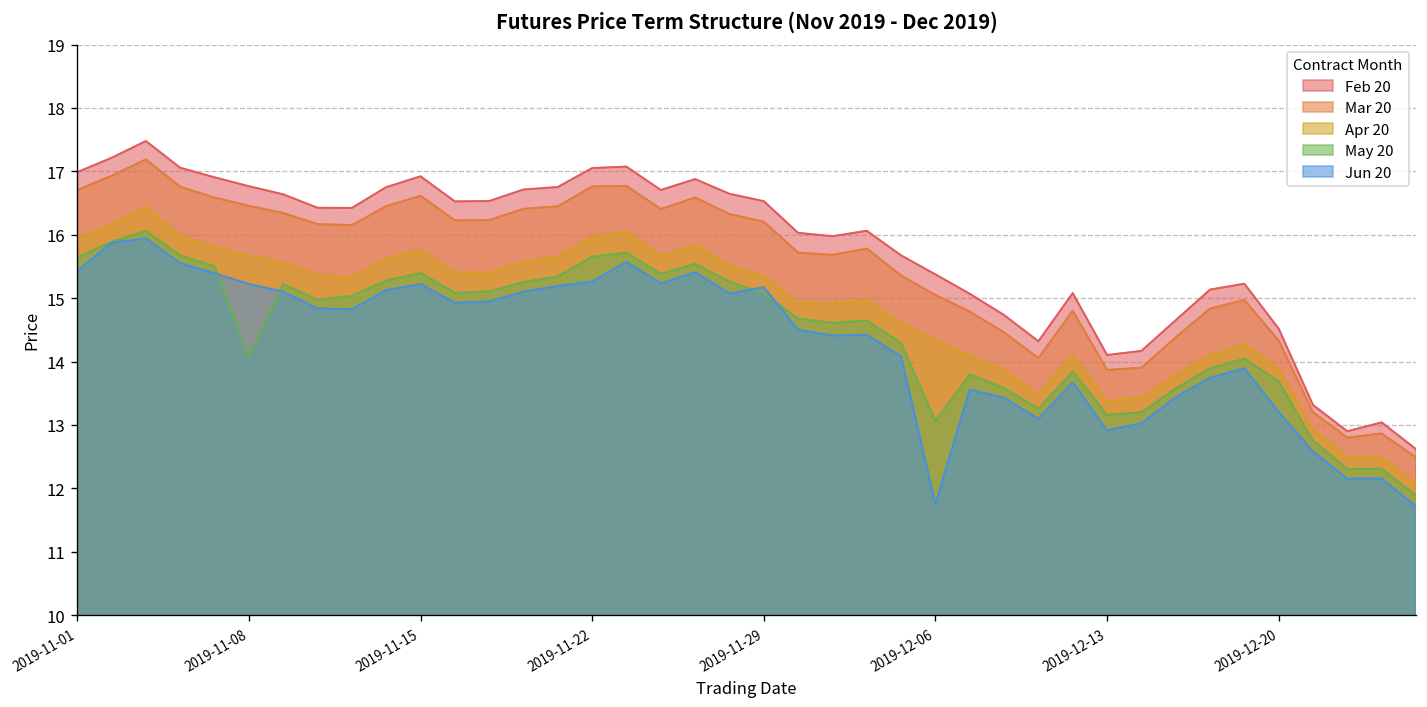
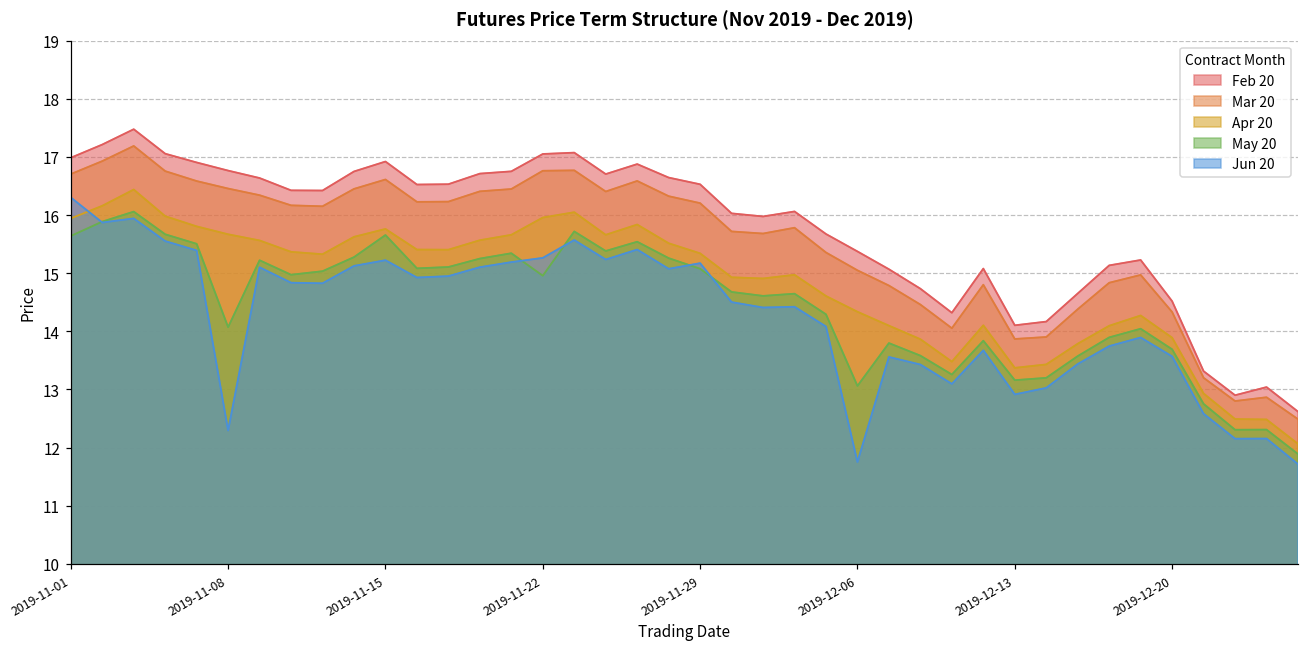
Jun 20, 2019-11-01: 15.4 -> 16.3
Jun 20, 2019-11-08: 15.2 -> 12.3
May 20, 2019-11-15: 15.4 -> 15.7
May 20, 2019-11-22: 15.7 -> 15.0
Jun 20, 2019-12-20: 13.2 -> 13.6
